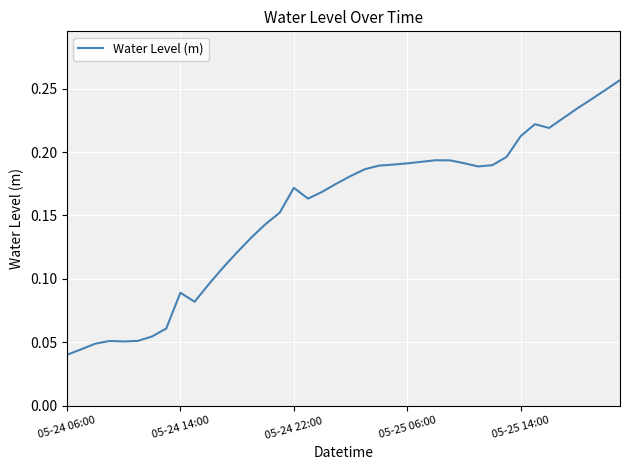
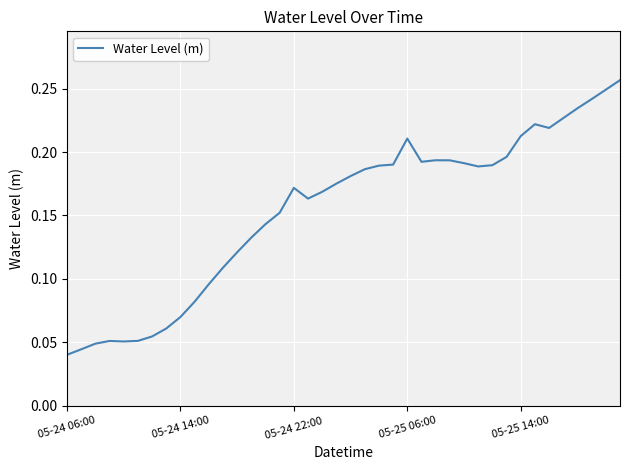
05-24 14:00: 0.089 -> 0.070
05-25 06:00: 0.191 -> 0.211
